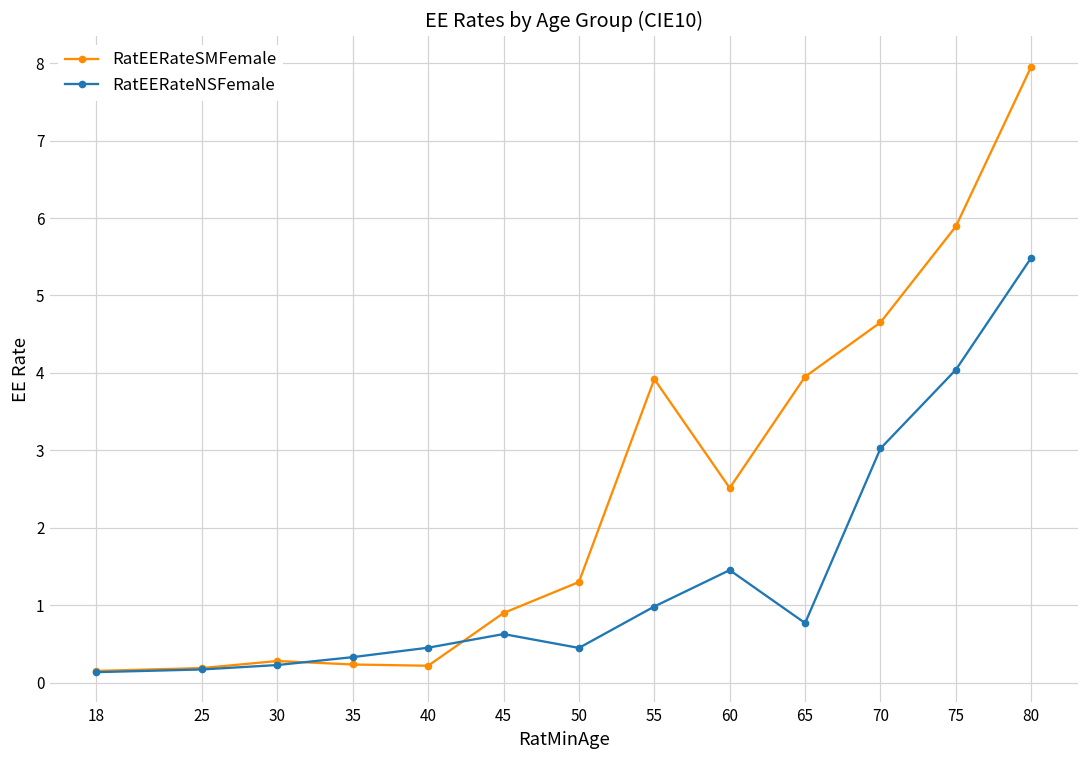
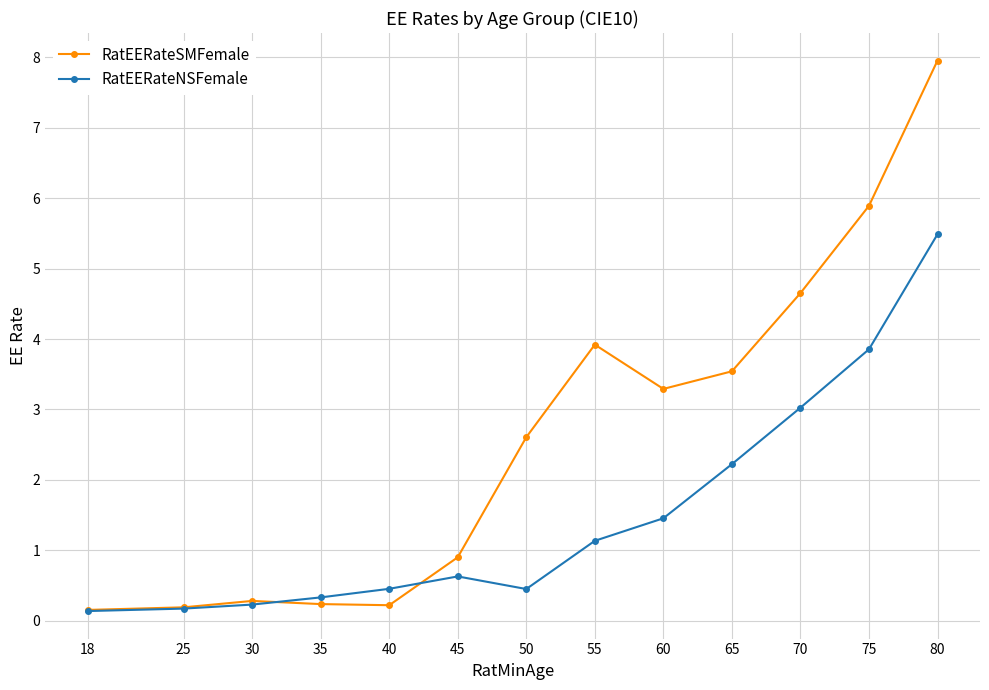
RatEERateSMFemale, 50: 1.3 -> 2.6
RatEERateNSFemale, 55: 1.0 -> 1.1
RatEERateSMFemale, 60: 2.5 -> 3.3
RatEERateSMFemale, 65: 4.0 -> 3.5
RatEERateNSFemale, 65: 0.8 -> 2.2
RatEERateNSFemale, 75: 4.0 -> 3.9
